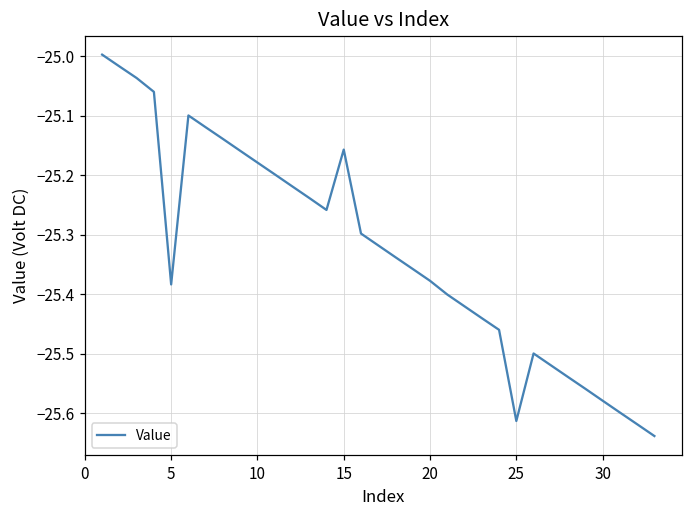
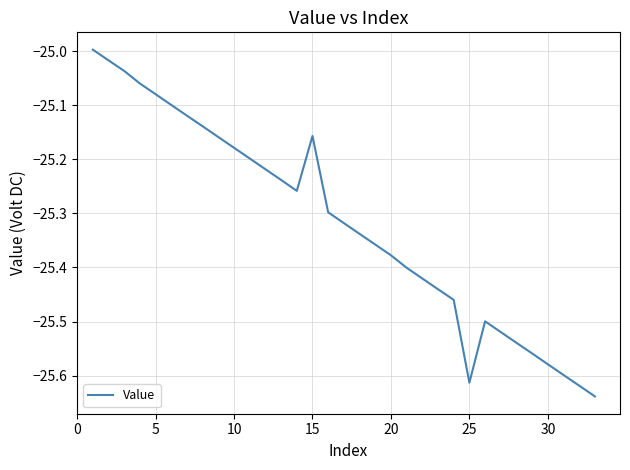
5: -25.38 -> -25.08
